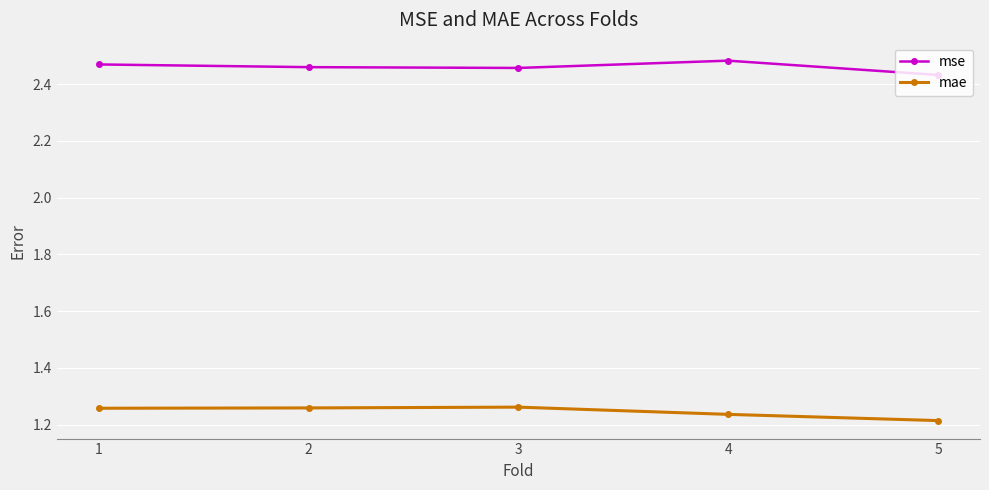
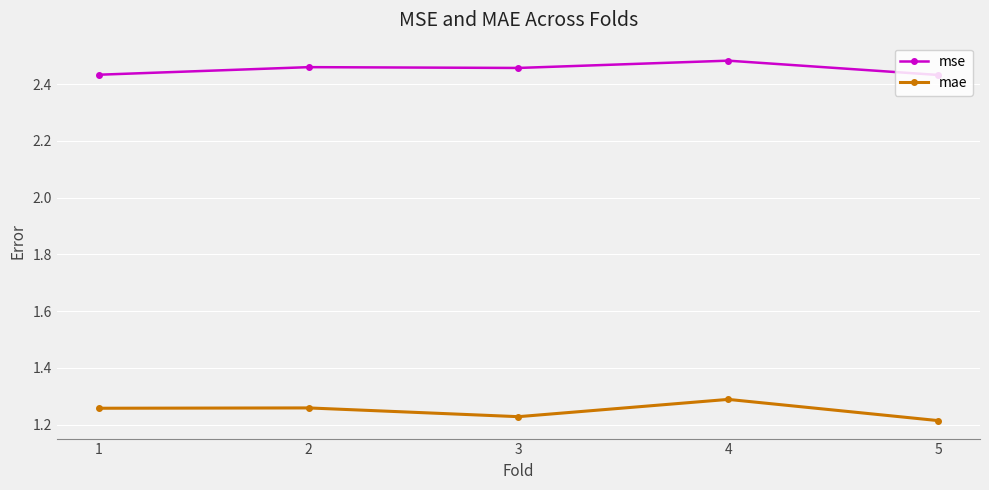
mse, 1: 2.47 -> 2.43
mae, 3: 1.26 -> 1.23
mae, 4: 1.24 -> 1.29
